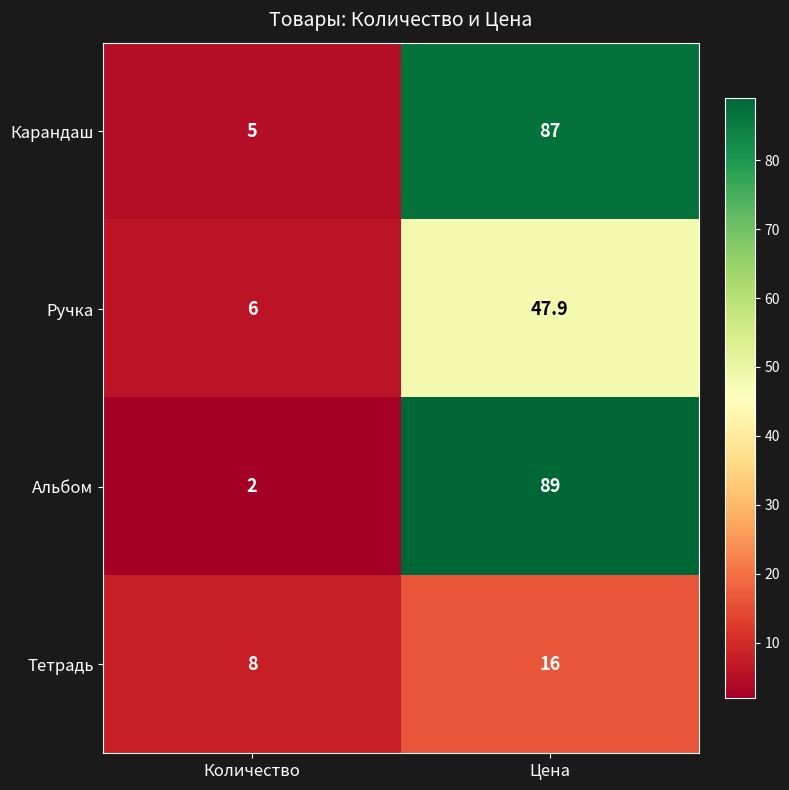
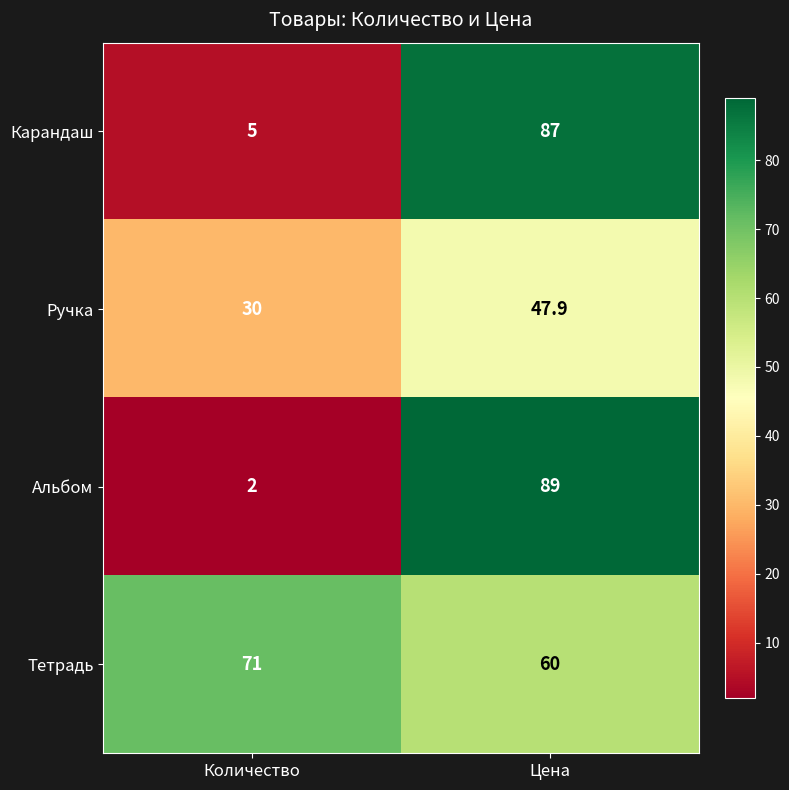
Ручка, Количество: 6 -> 30
Тетрадь, Количество: 8 -> 71
Тетрадь, Цена: 16 -> 60
